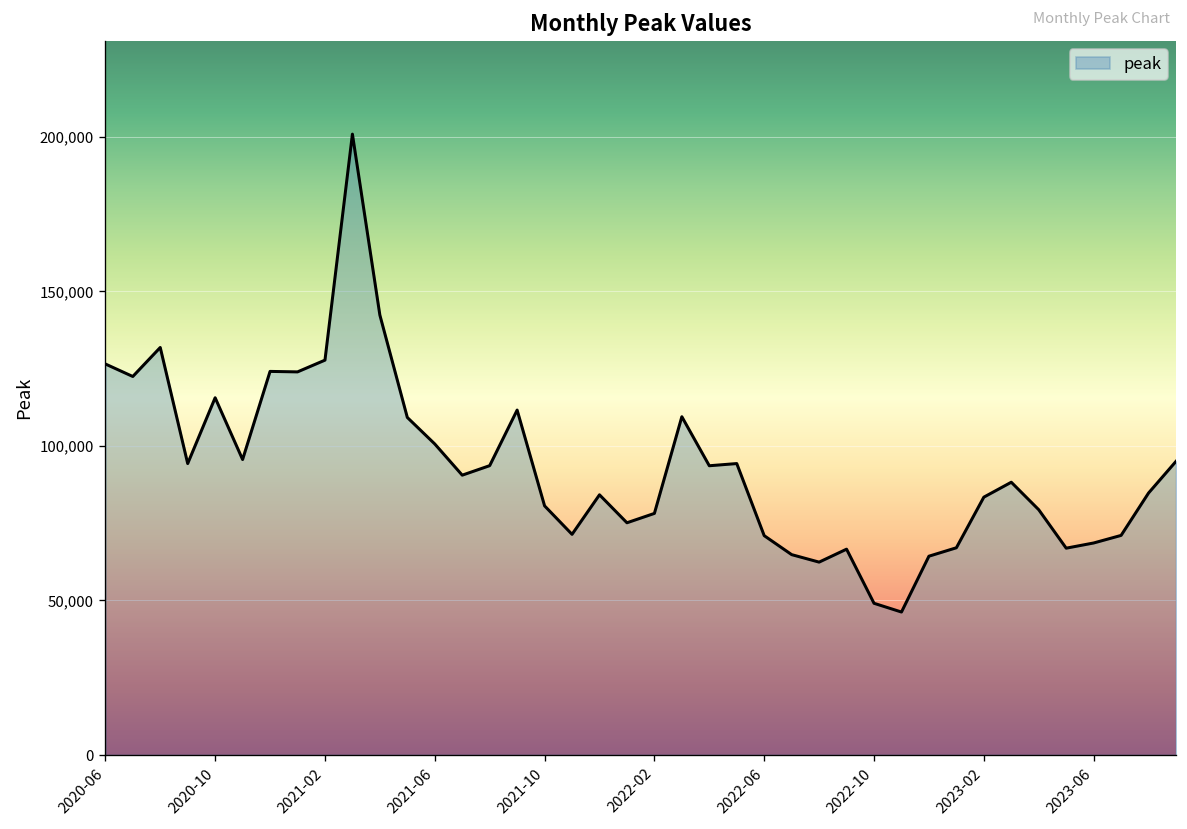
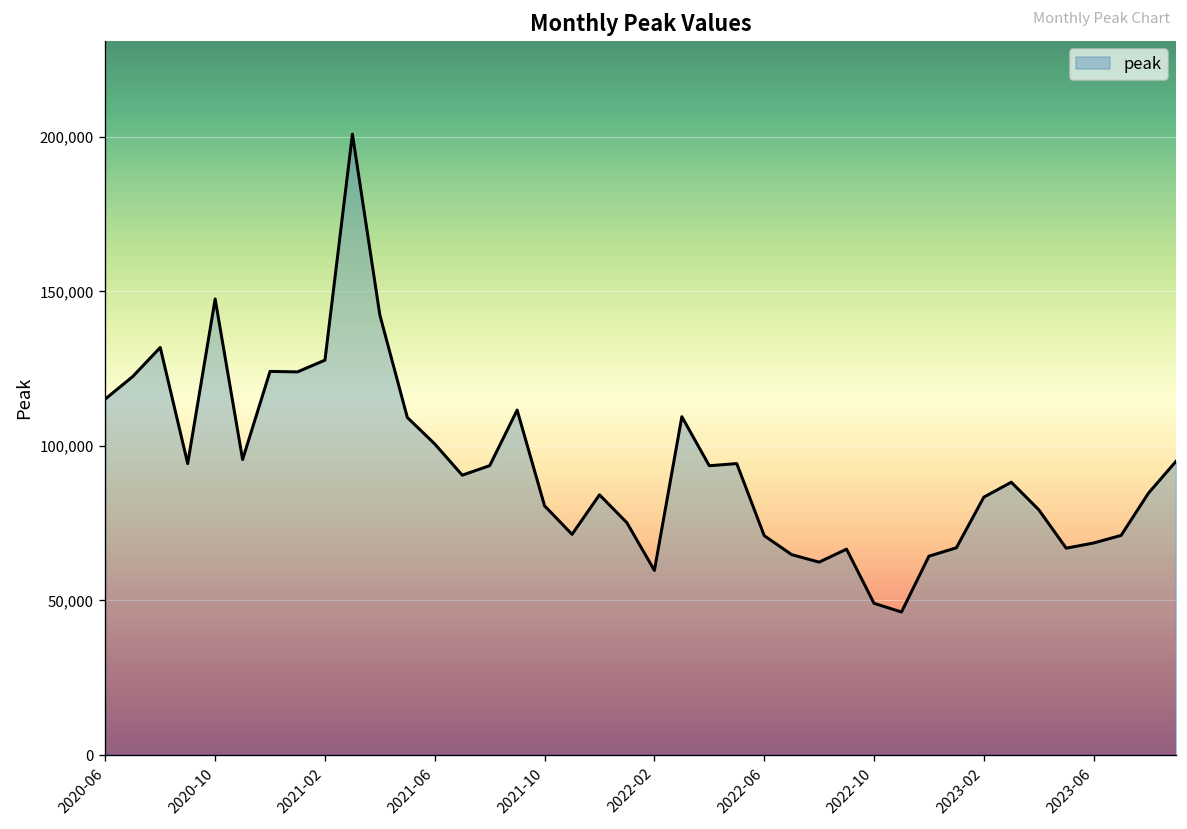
2020-06: 127,000 -> 115,000
2020-10: 116,000 -> 148,000
2022-02: 78,000 -> 60,000
